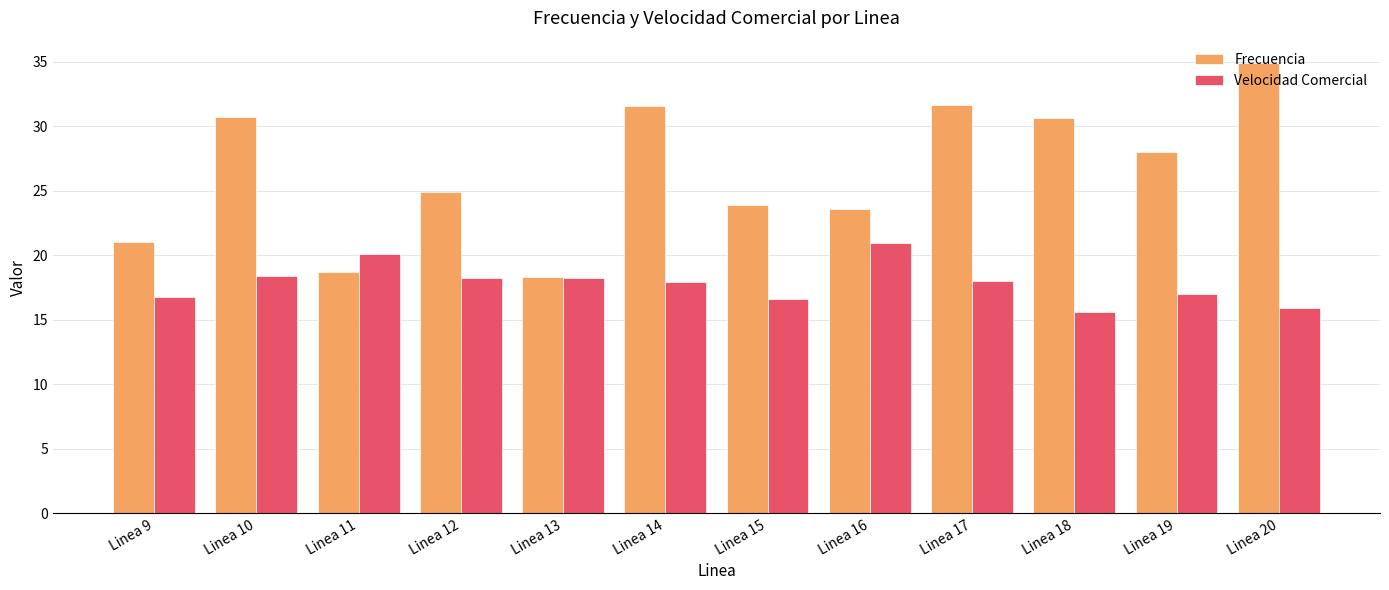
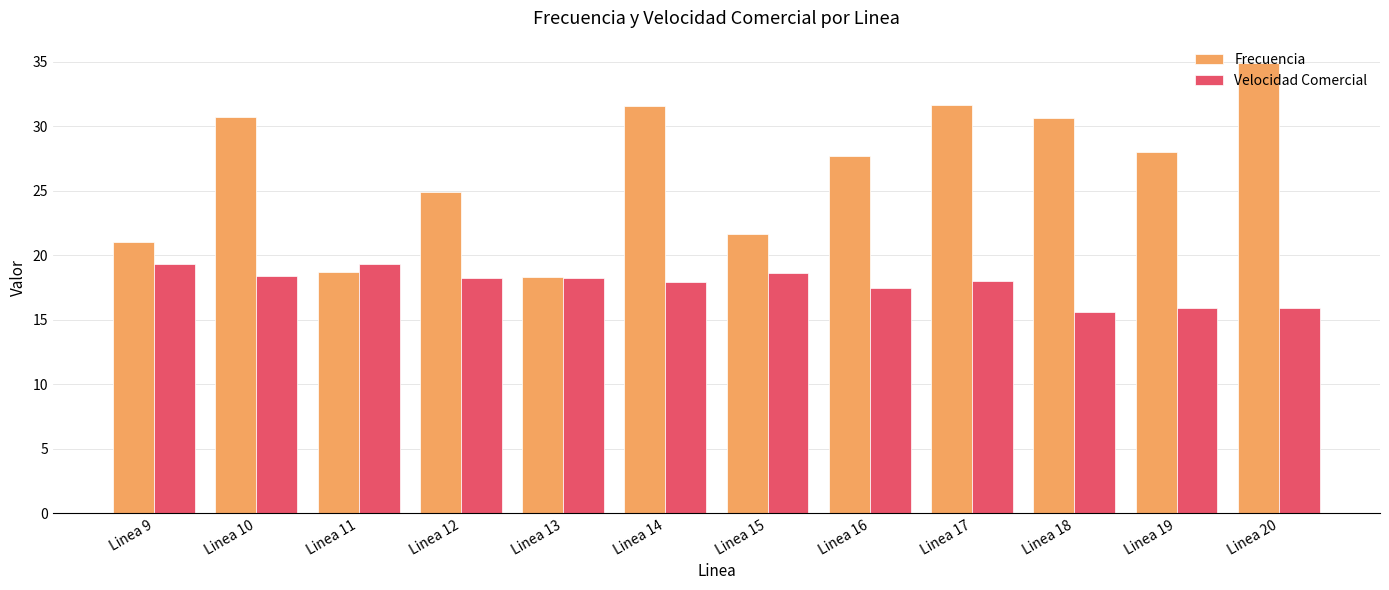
Velocidad Comercial, Linea 9: 16.8 -> 19.3
Velocidad Comercial, Linea 11: 20.1 -> 19.3
Frecuencia, Linea 15: 23.9 -> 21.7
Velocidad Comercial, Linea 15: 16.6 -> 18.6
Frecuencia, Linea 16: 23.6 -> 27.7
Velocidad Comercial, Linea 16: 21.0 -> 17.5
Velocidad Comercial, Linea 19: 17.0 -> 15.9
